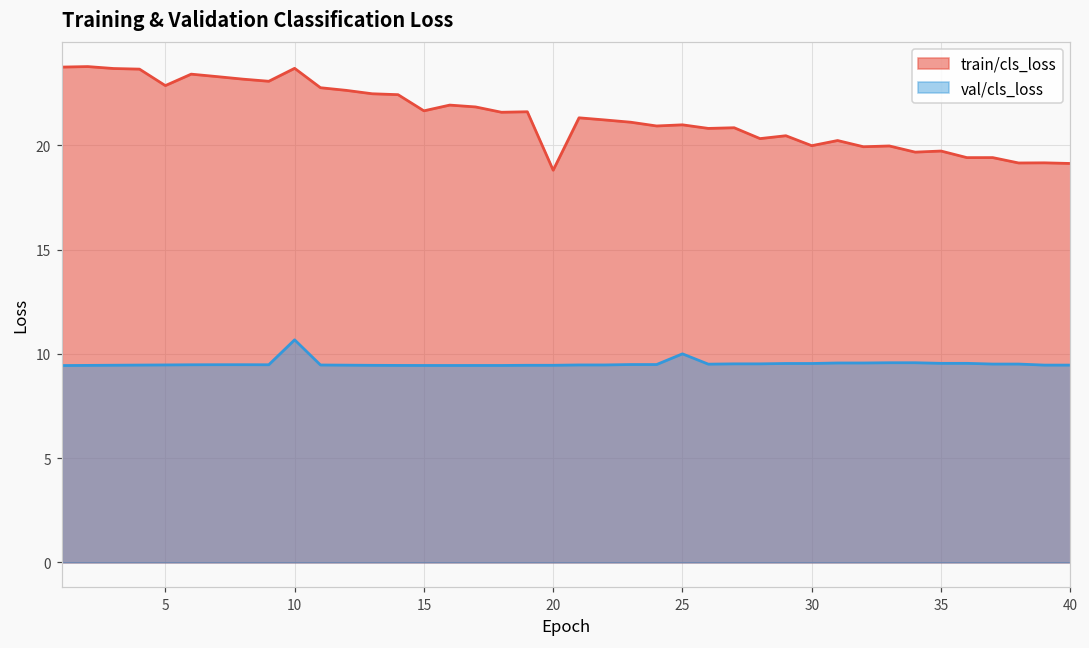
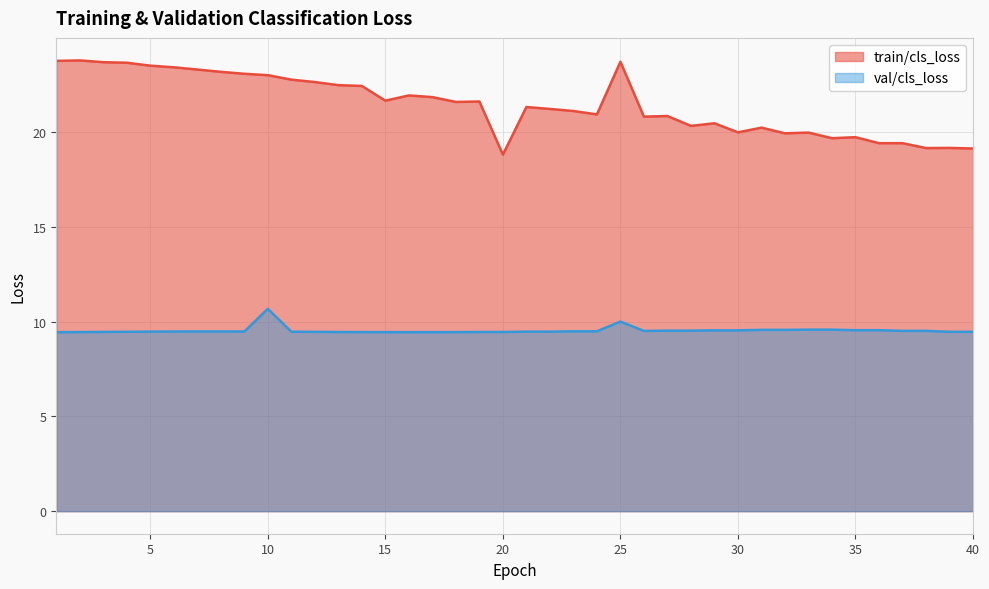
train/cls_loss, 5: 22.9 -> 23.5
train/cls_loss, 10: 23.7 -> 23.0
train/cls_loss, 25: 21.0 -> 23.7
